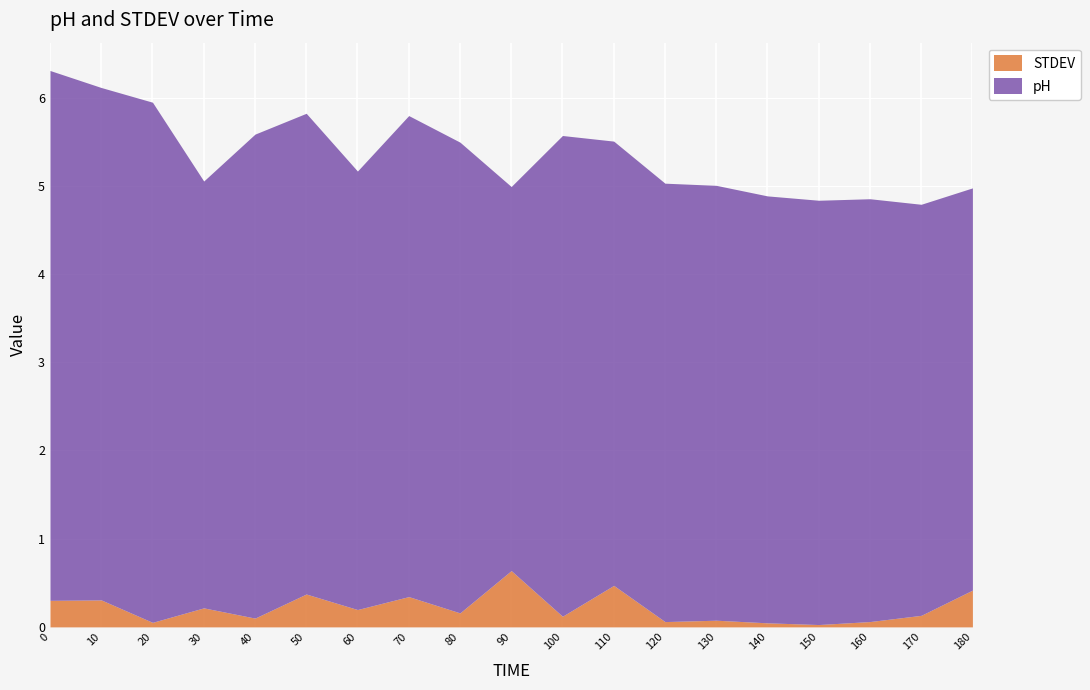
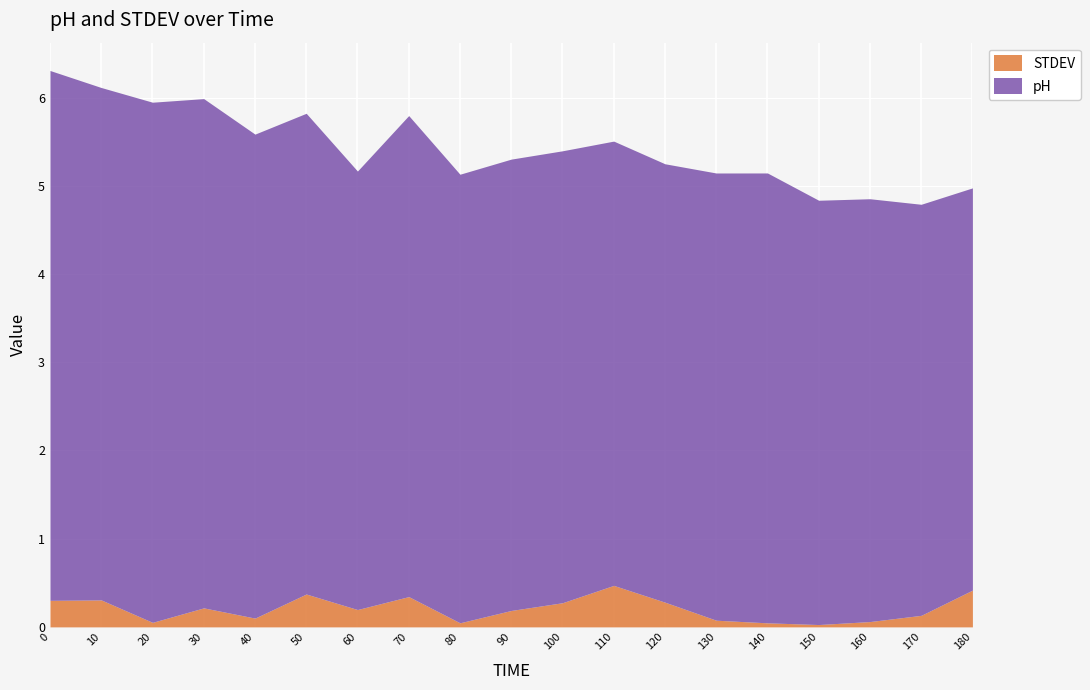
pH, 30: 4.8 -> 5.8
STDEV, 80: 0.2 -> 0.0
pH, 80: 5.3 -> 5.1
STDEV, 90: 0.6 -> 0.2
pH, 90: 4.4 -> 5.1
STDEV, 100: 0.1 -> 0.3
pH, 100: 5.4 -> 5.1
STDEV, 120: 0.1 -> 0.3
pH, 130: 4.9 -> 5.1
pH, 140: 4.8 -> 5.1
